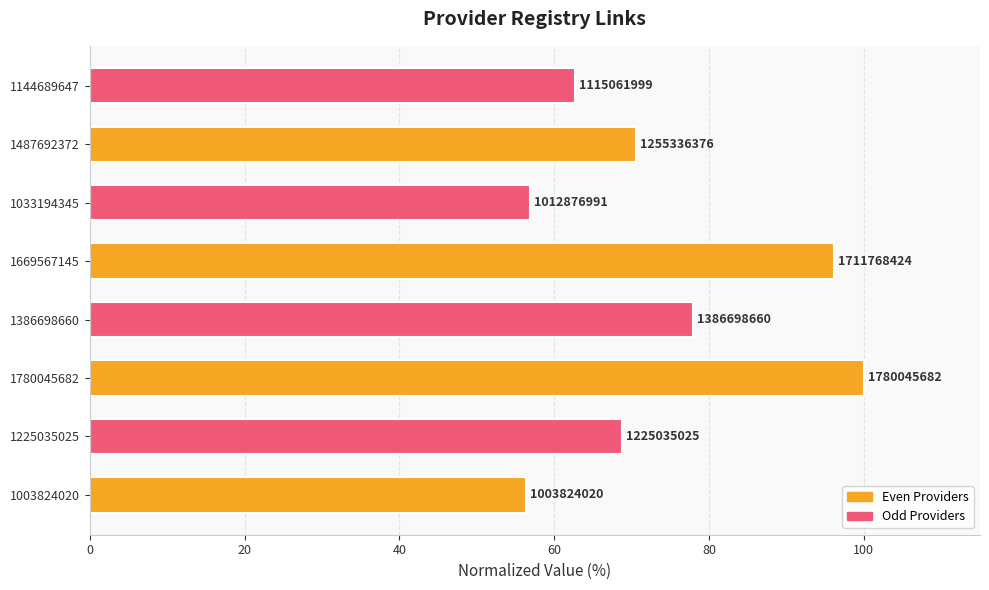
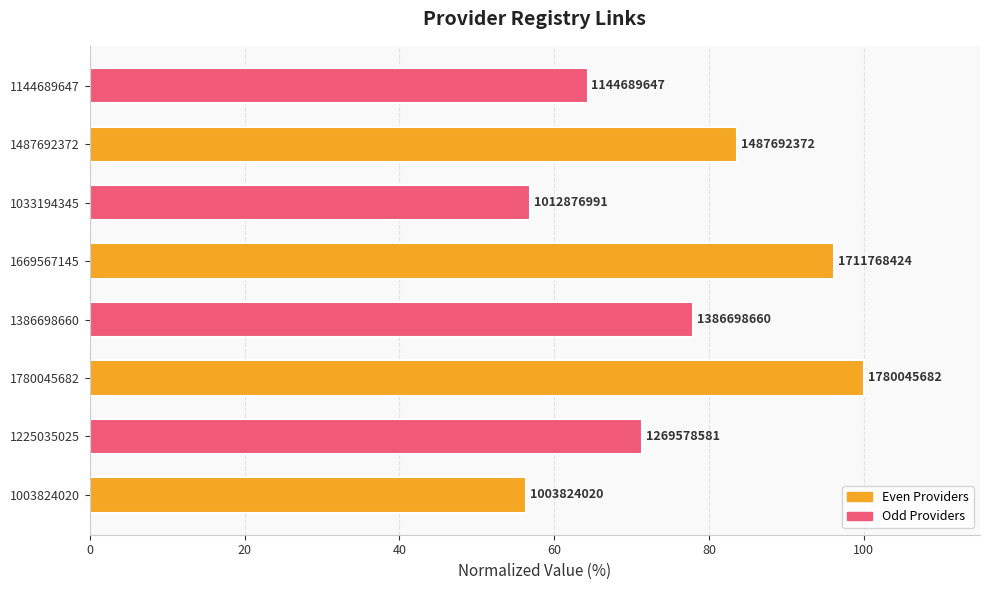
1144689647: 1115061999 -> 1144689647
1487692372: 1255336376 -> 1487692372
1225035025: 1225035025 -> 1269578581
